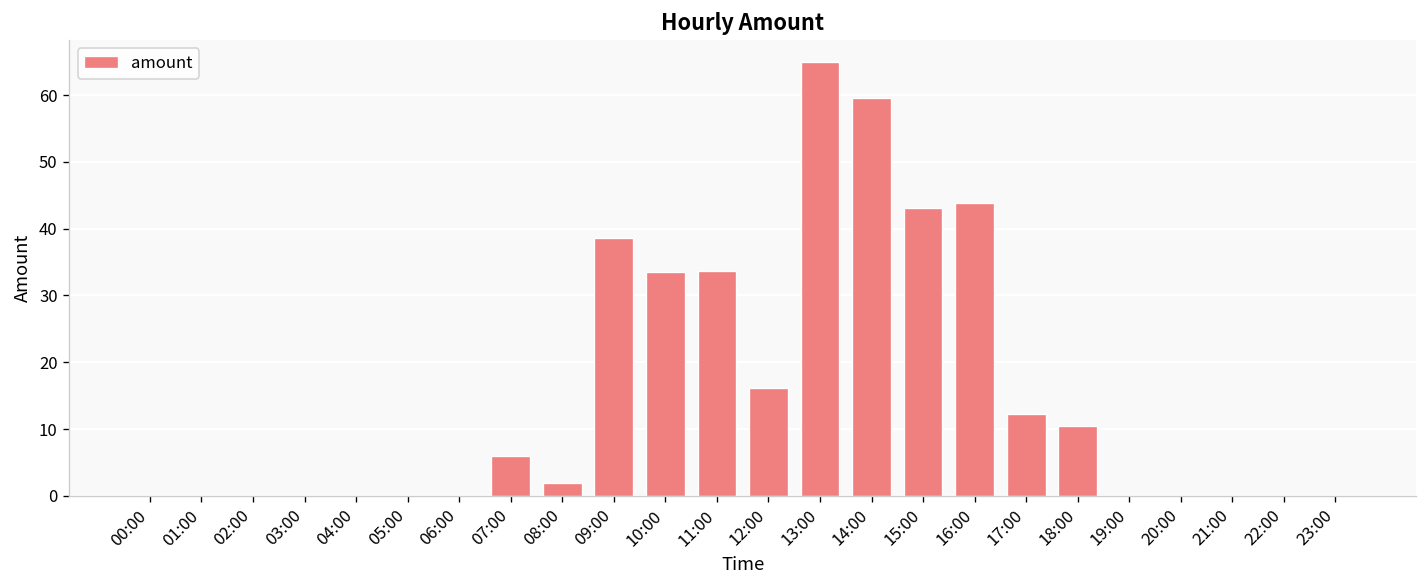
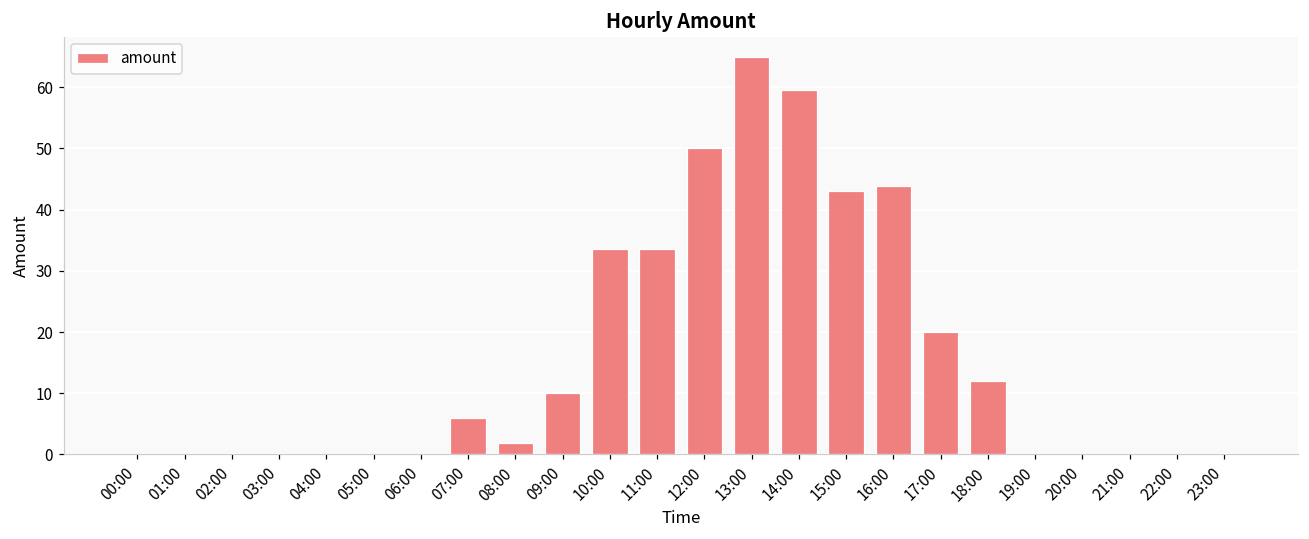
09:00: 39 -> 10
12:00: 16 -> 50
17:00: 12 -> 20
18:00: 10 -> 12
